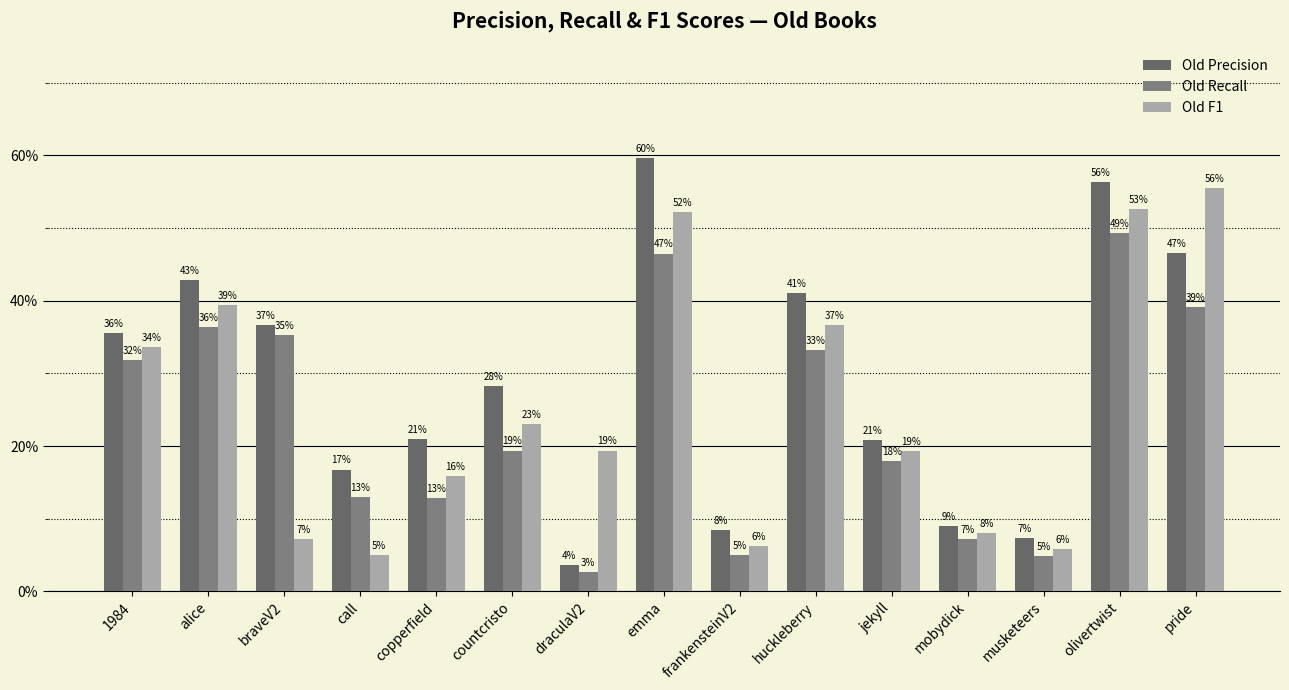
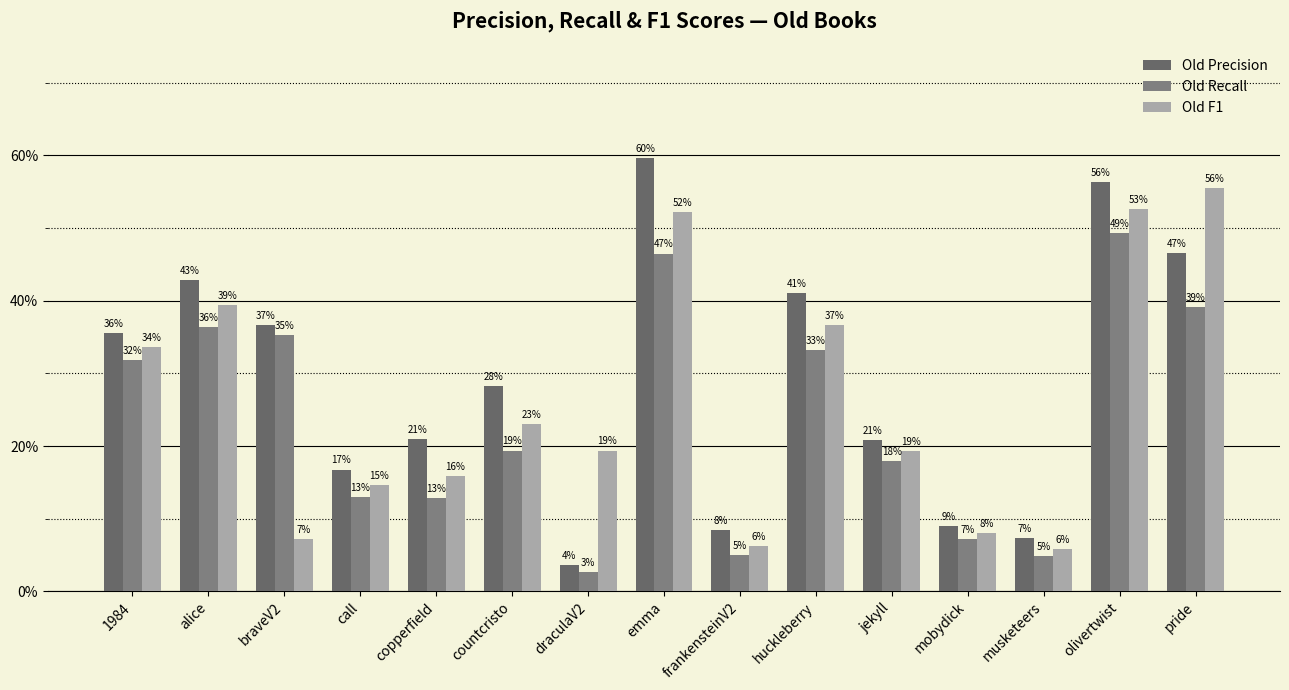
Old F1, call: 5% -> 15%
